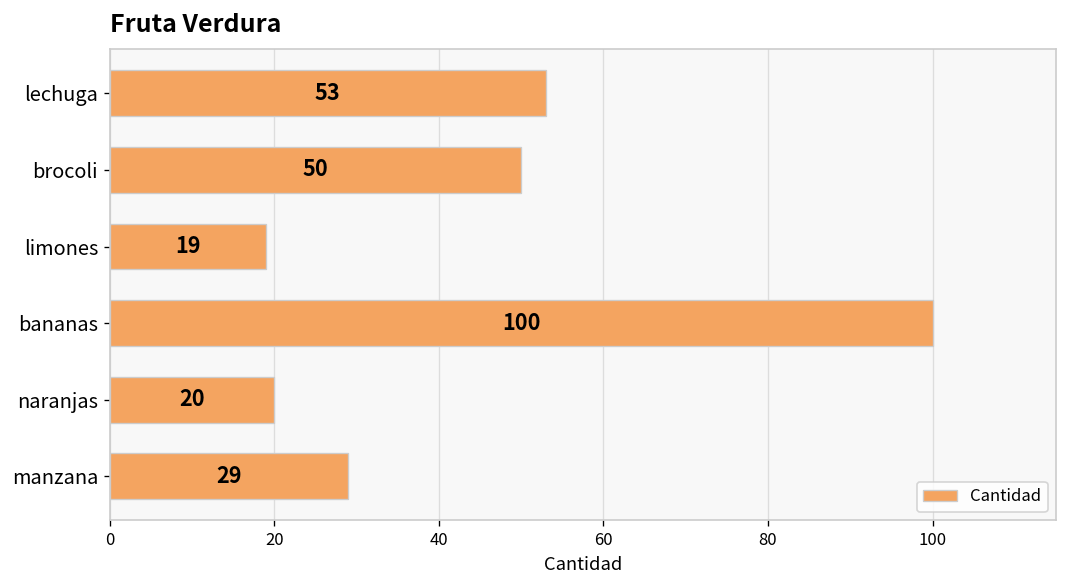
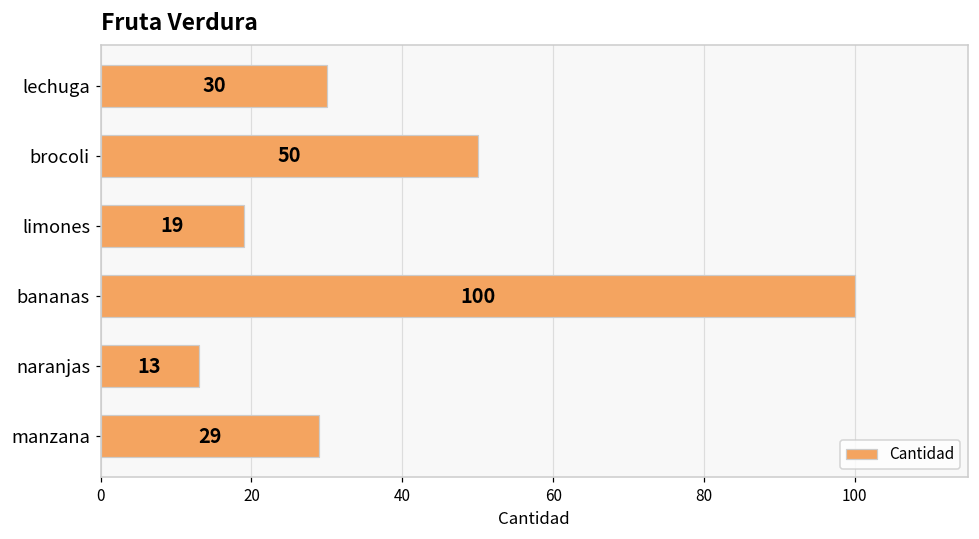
lechuga: 53 -> 30
naranjas: 20 -> 13
